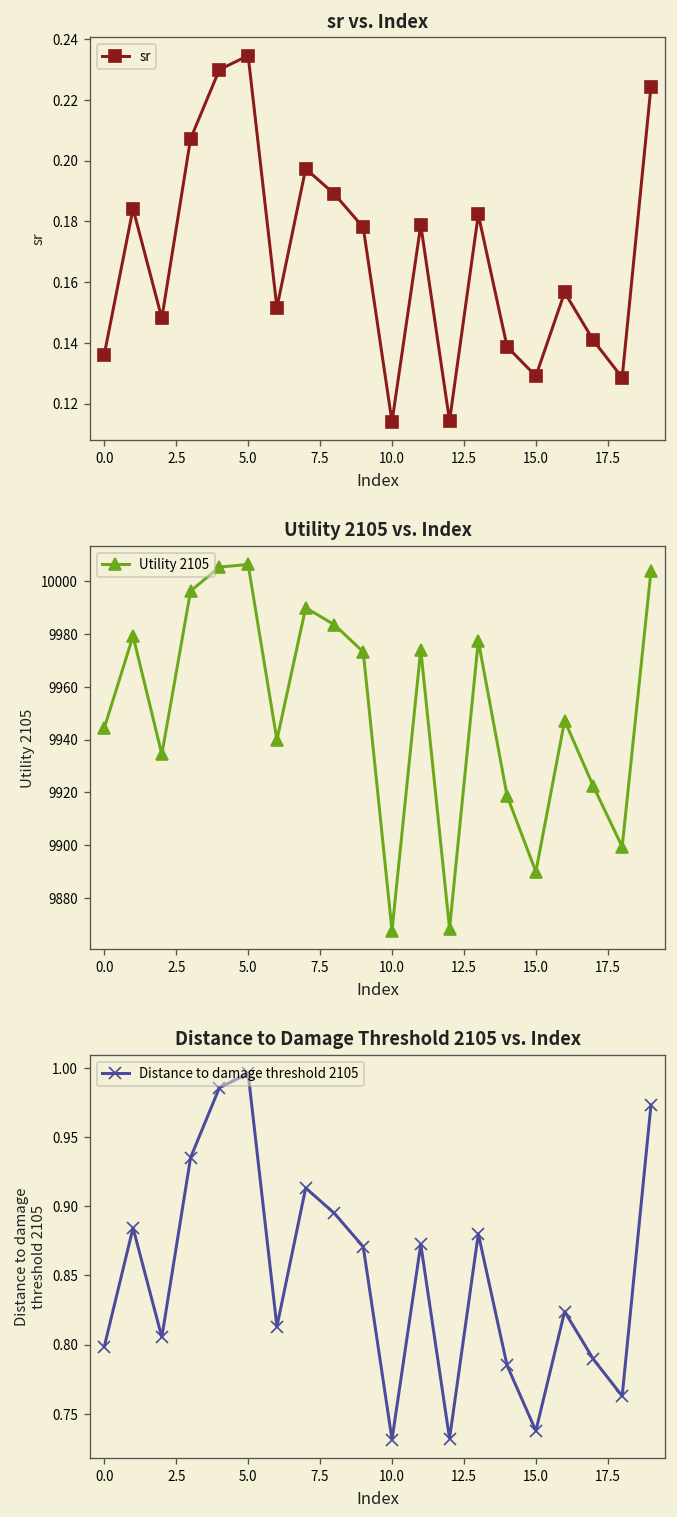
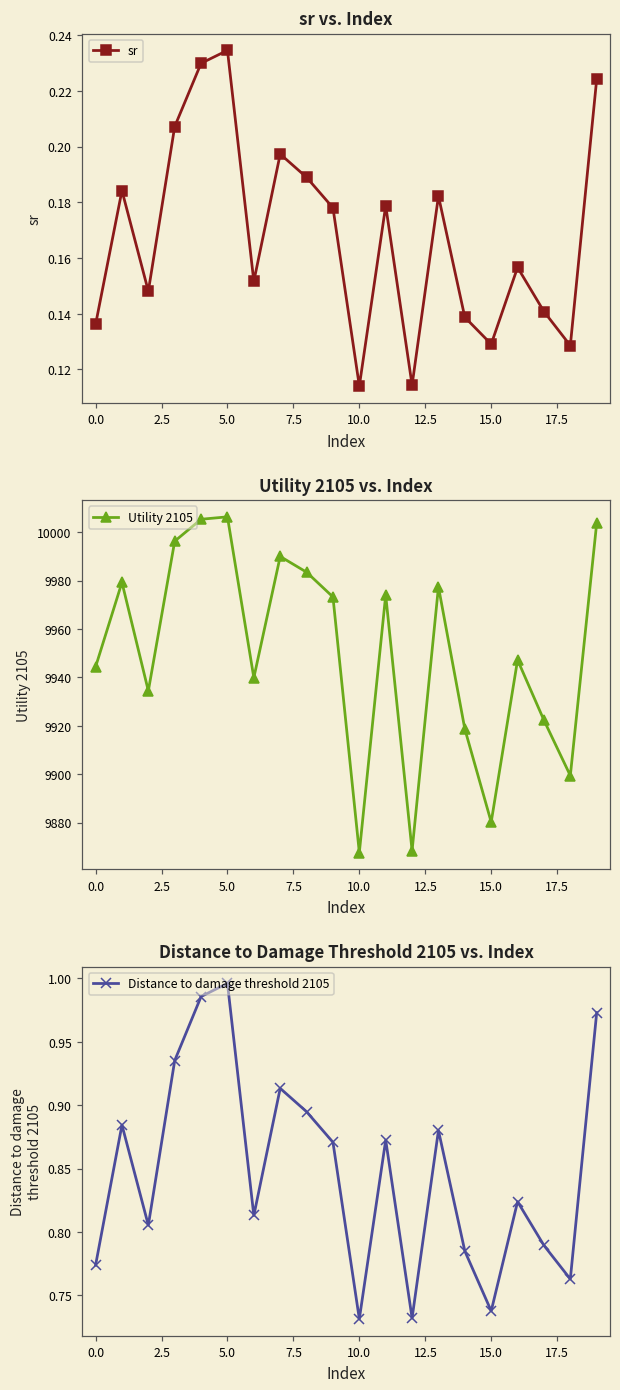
Utility 2105 vs. Index, 15.0: 9890 -> 9880
Distance to Damage Threshold 2105 vs. Index, 0.0: 0.798 -> 0.774
